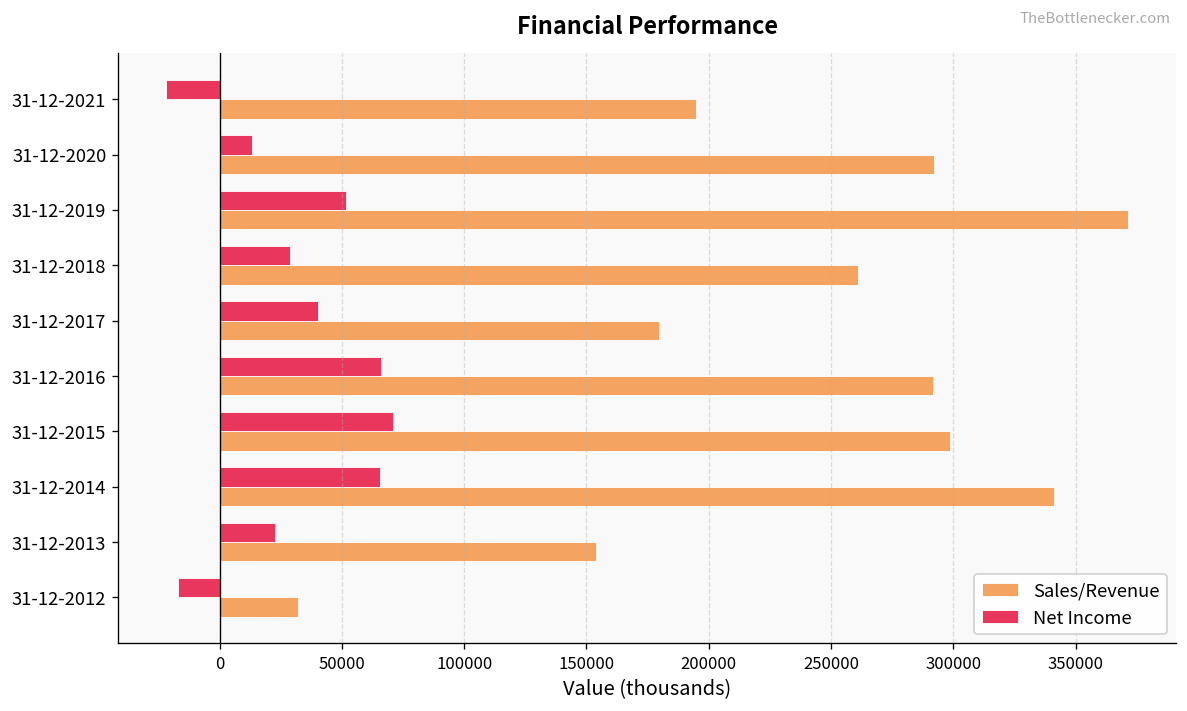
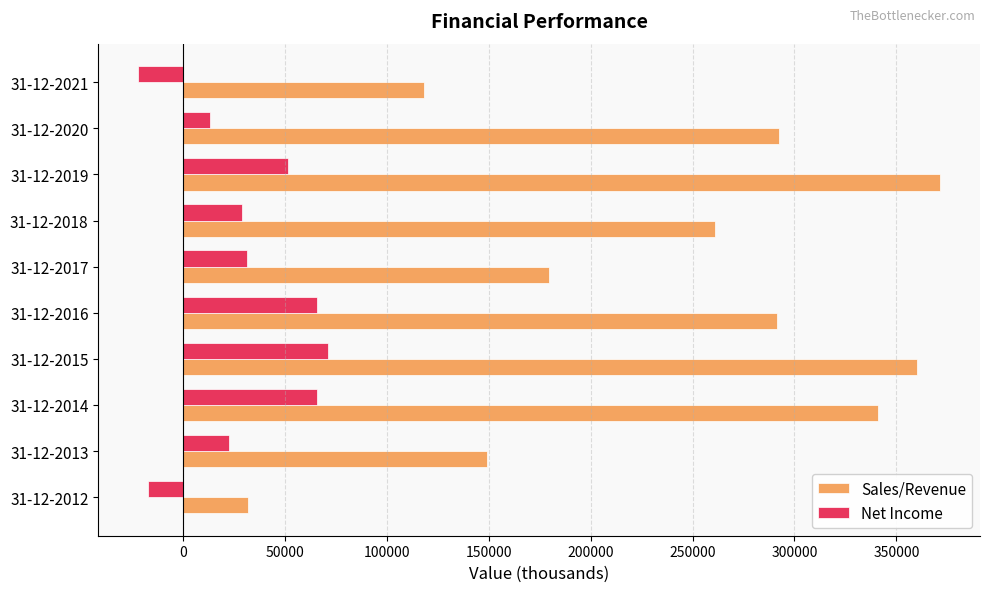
Sales/Revenue, 31-12-2021: 195000 -> 118000
Net Income, 31-12-2017: 40000 -> 31000
Sales/Revenue, 31-12-2015: 299000 -> 360000
Sales/Revenue, 31-12-2013: 154000 -> 149000
